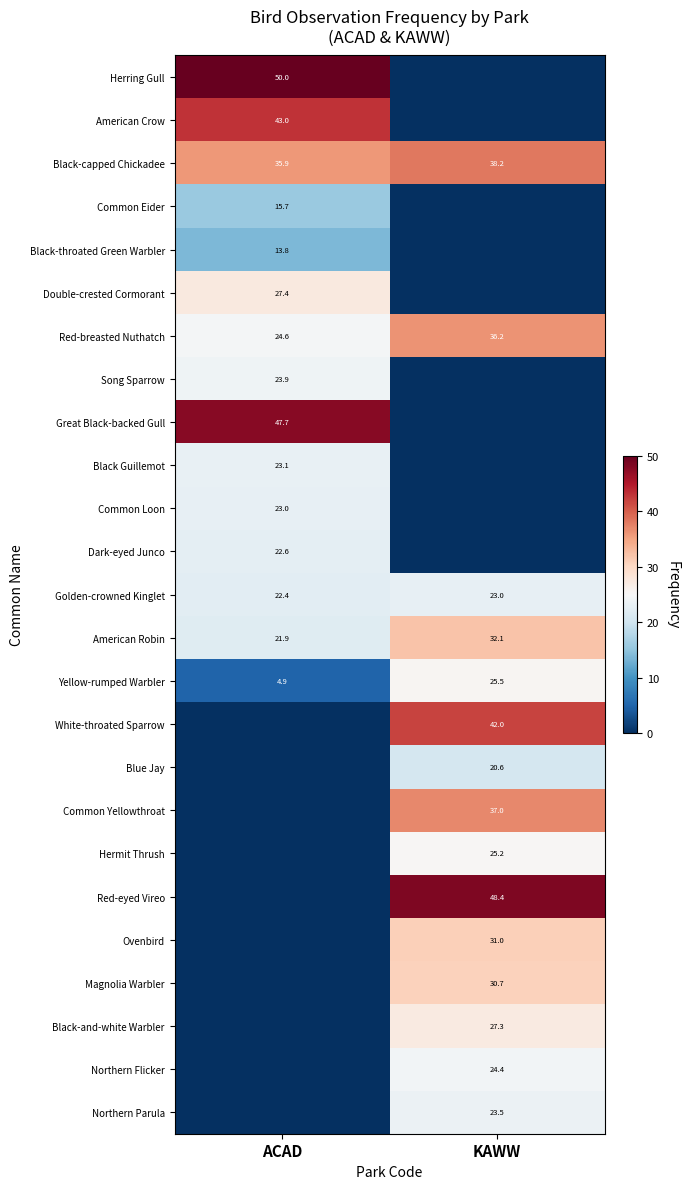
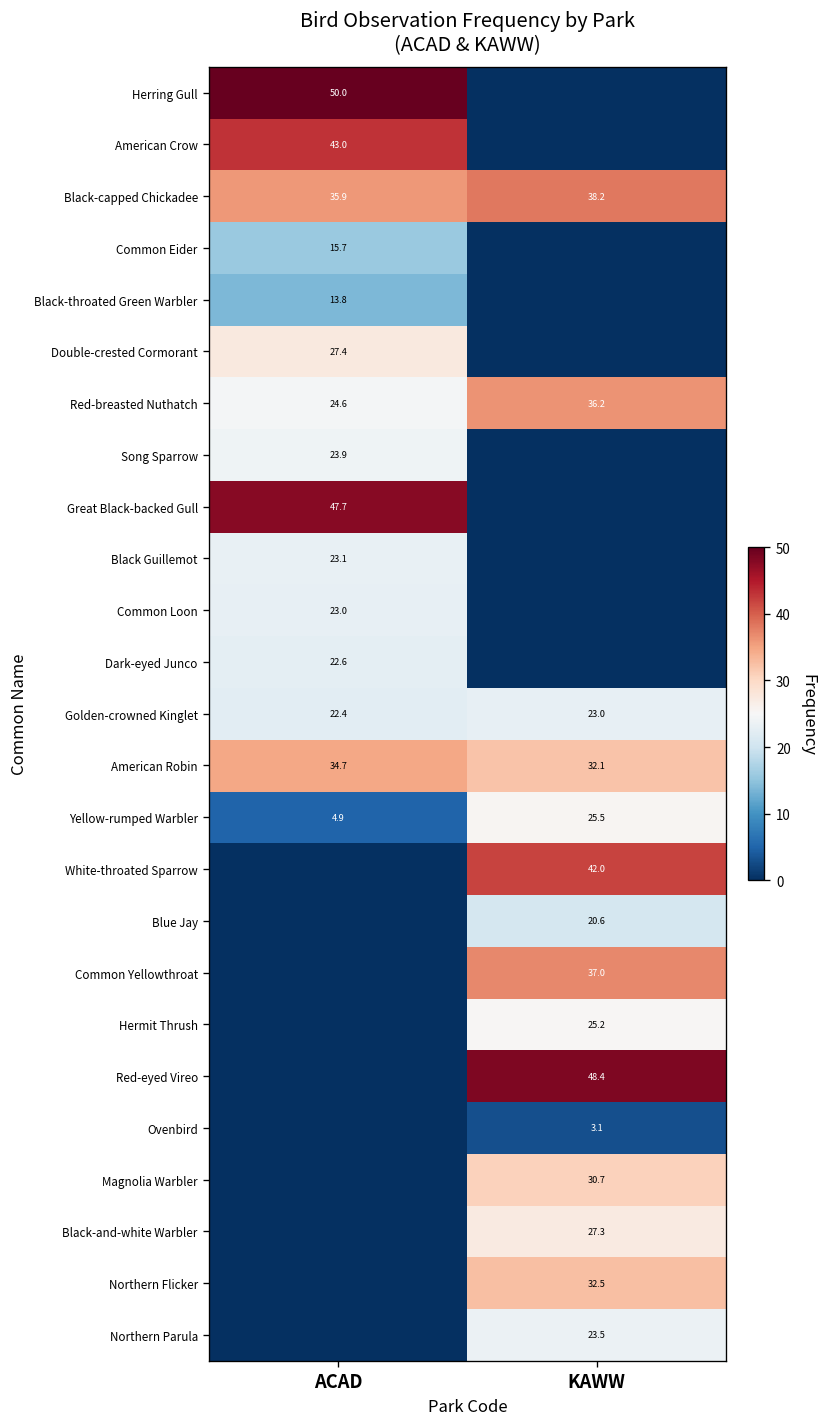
American Robin, ACAD: 21.9 -> 34.7
Ovenbird, KAWW: 31.0 -> 3.1
Northern Flicker, KAWW: 24.4 -> 32.5
